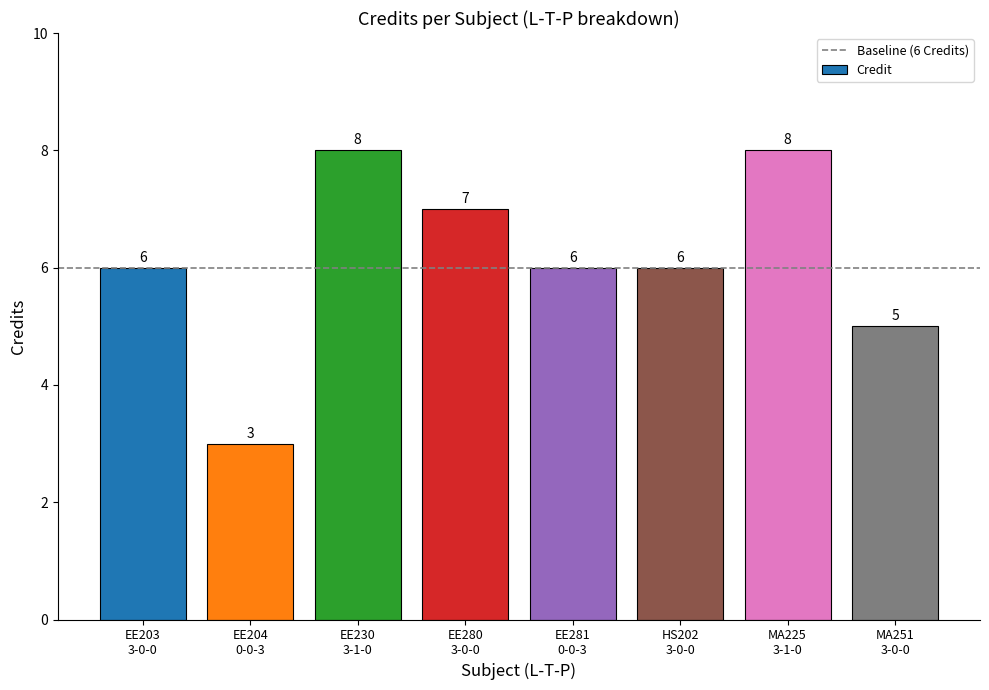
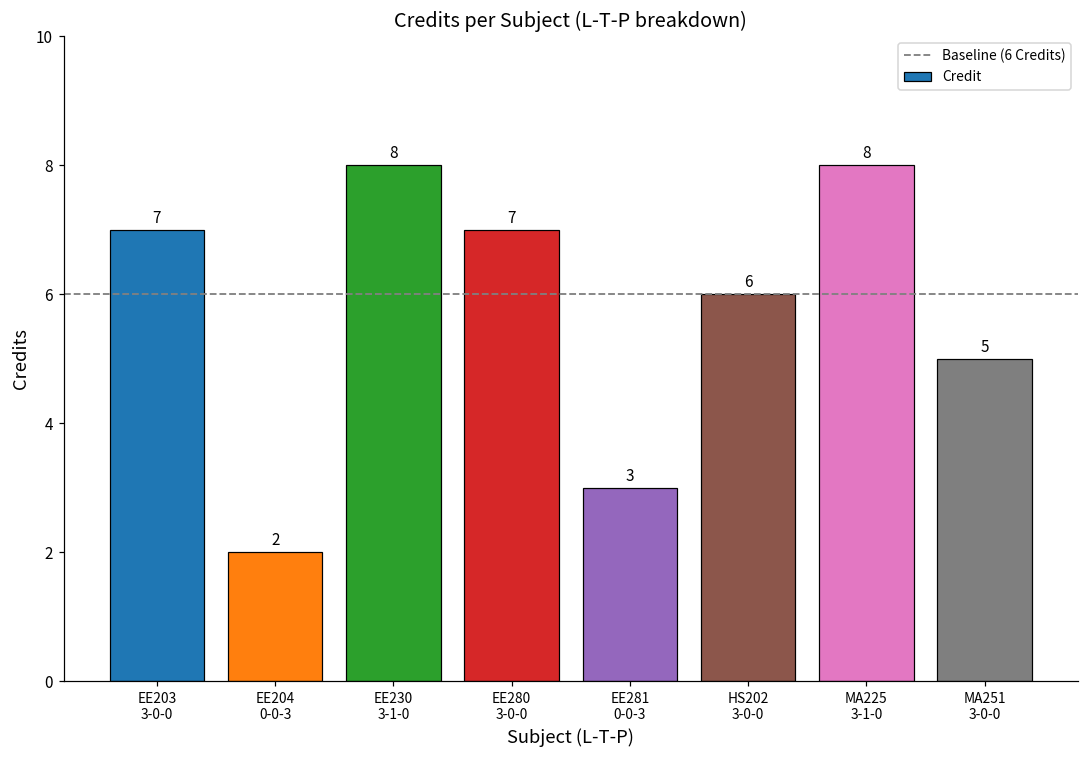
EE203 3-0-0: 6 -> 7
EE204 0-0-3: 3 -> 2
EE281 0-0-3: 6 -> 3
